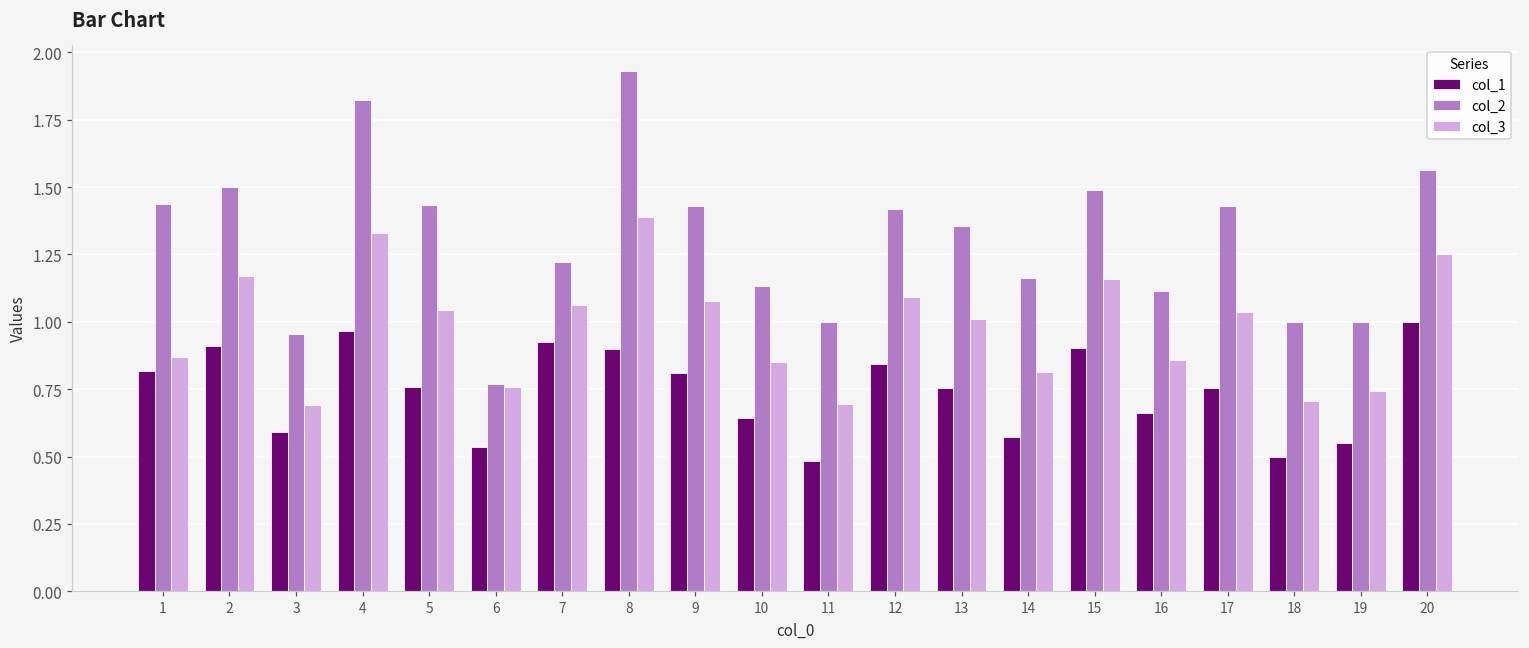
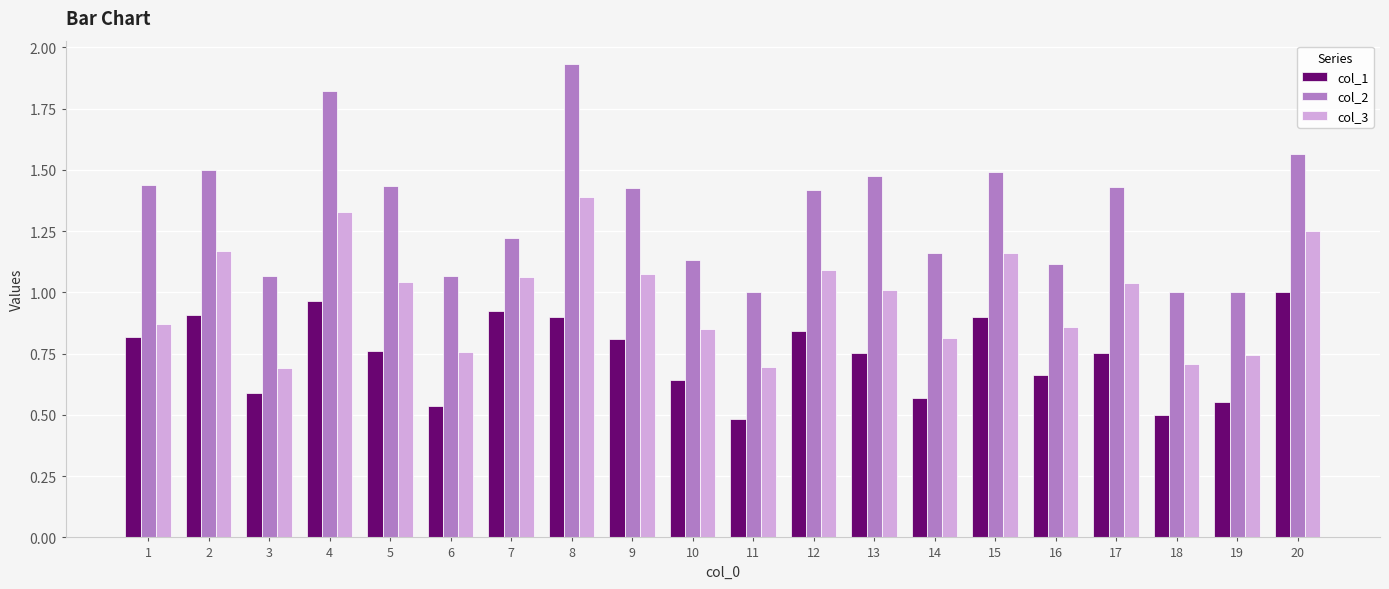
col_2, 3: 0.95 -> 1.07
col_2, 6: 0.77 -> 1.07
col_2, 13: 1.36 -> 1.48
